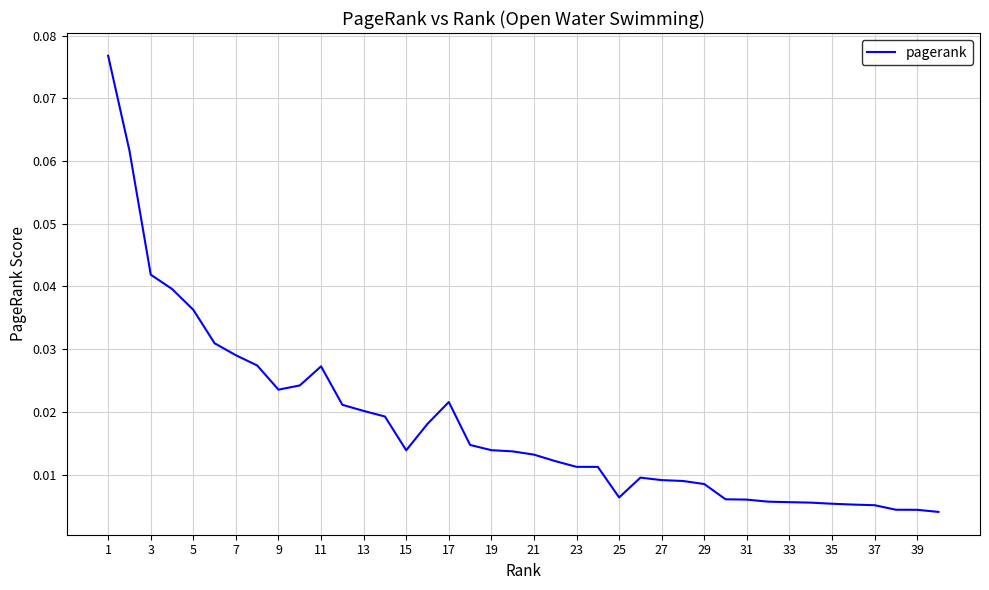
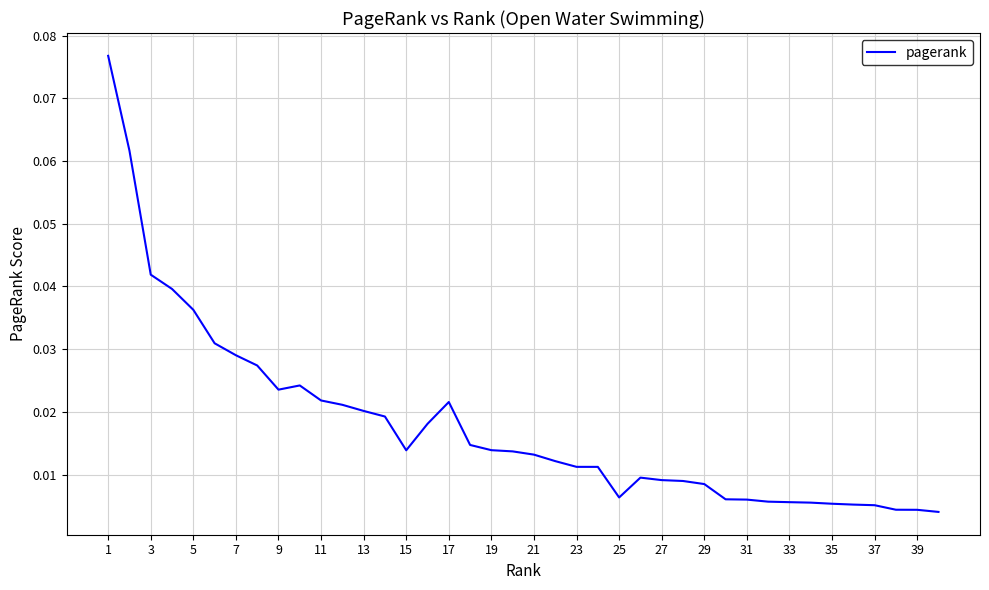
11: 0.027 -> 0.022
